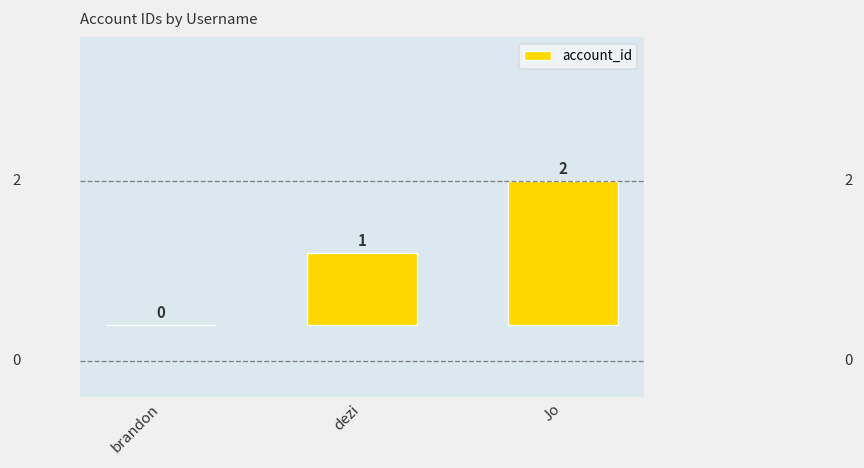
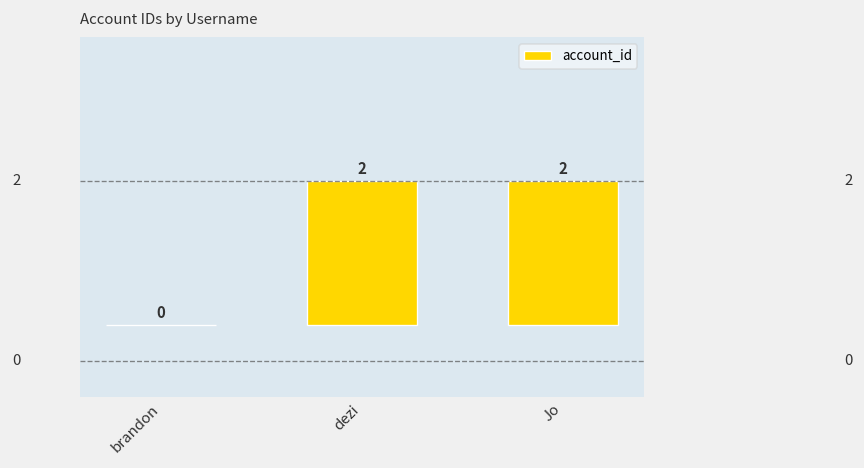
dezi: 1 -> 2
